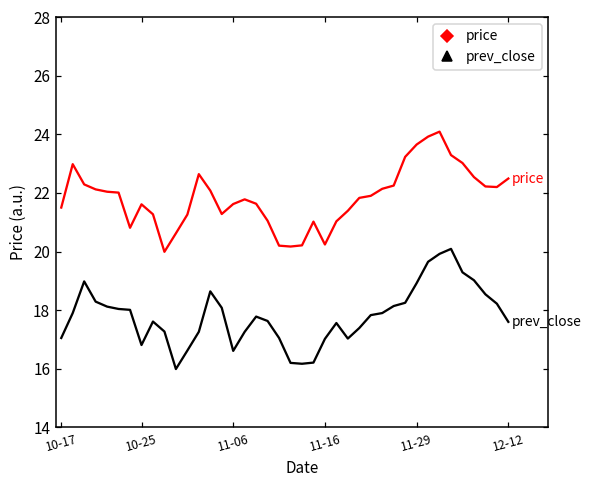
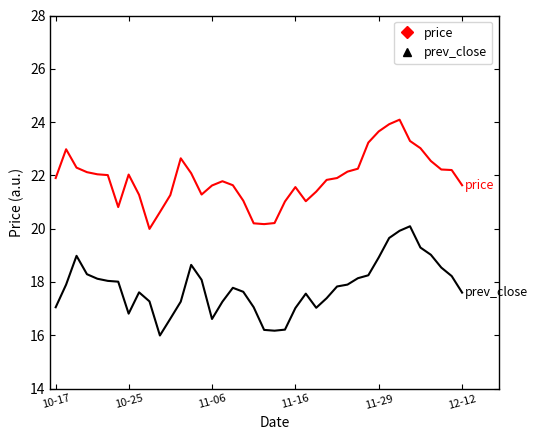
price, 10-17: 21.5 -> 21.9
price, 10-25: 21.6 -> 22.0
price, 11-16: 20.2 -> 21.6
price, 12-12: 22.5 -> 21.6
